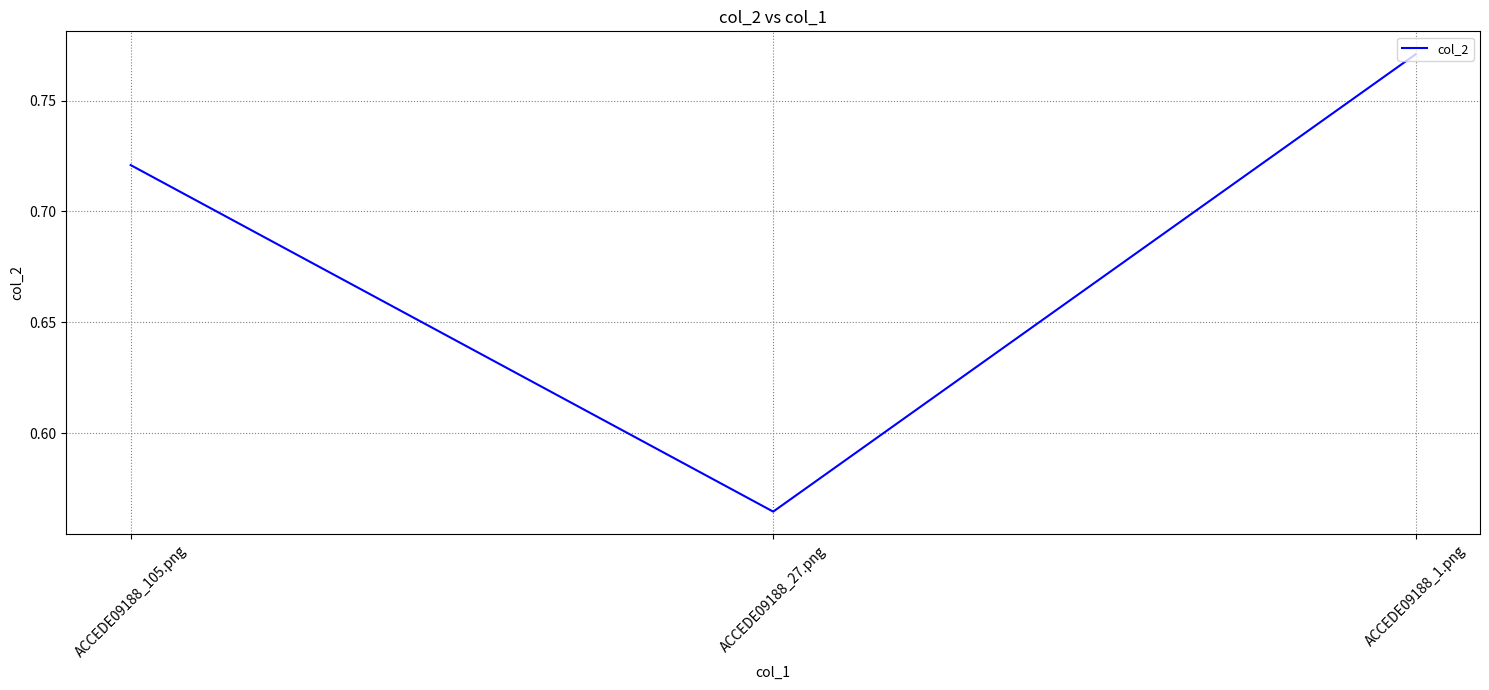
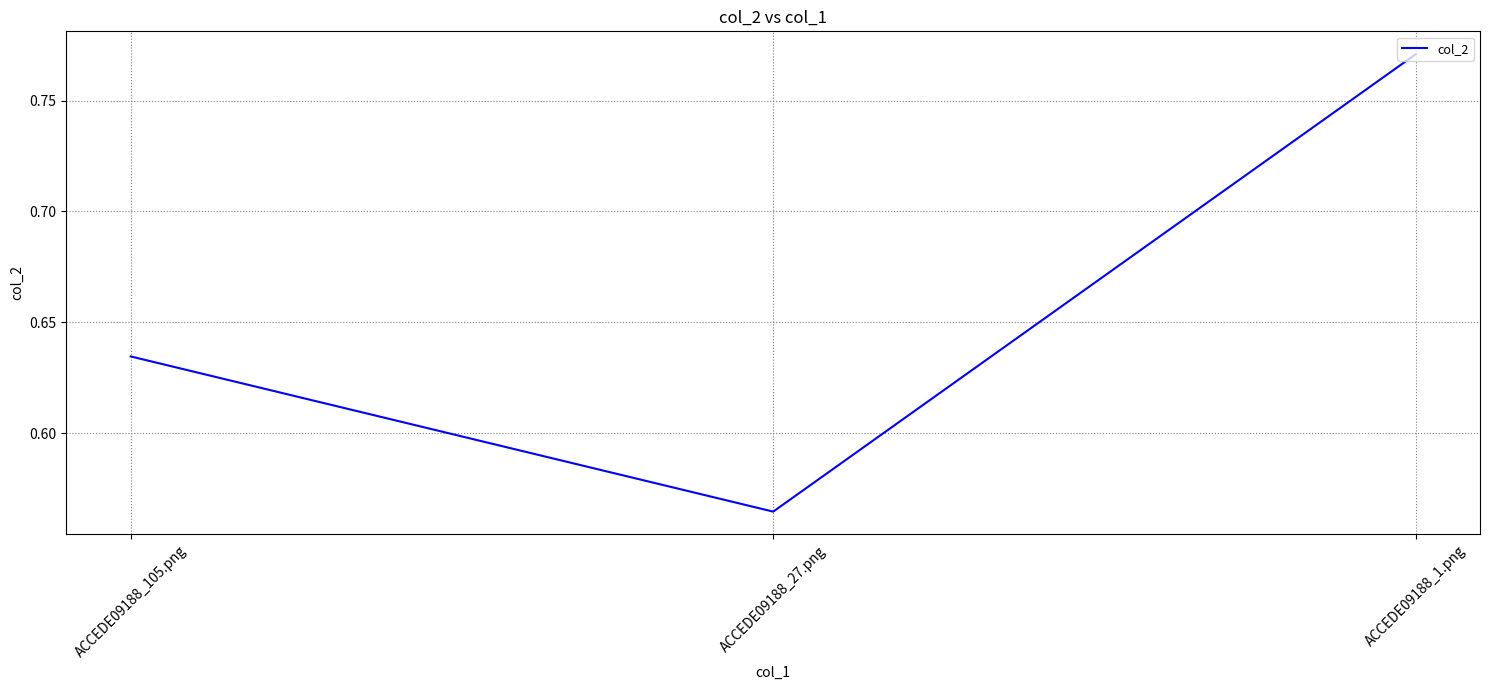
ACCEDE09188_105.png: 0.721 -> 0.635
